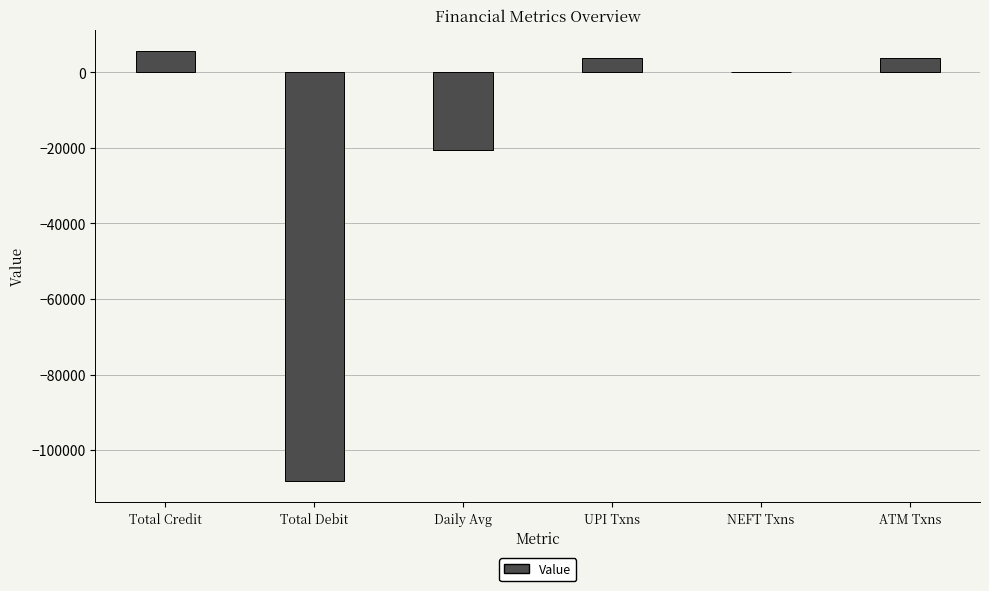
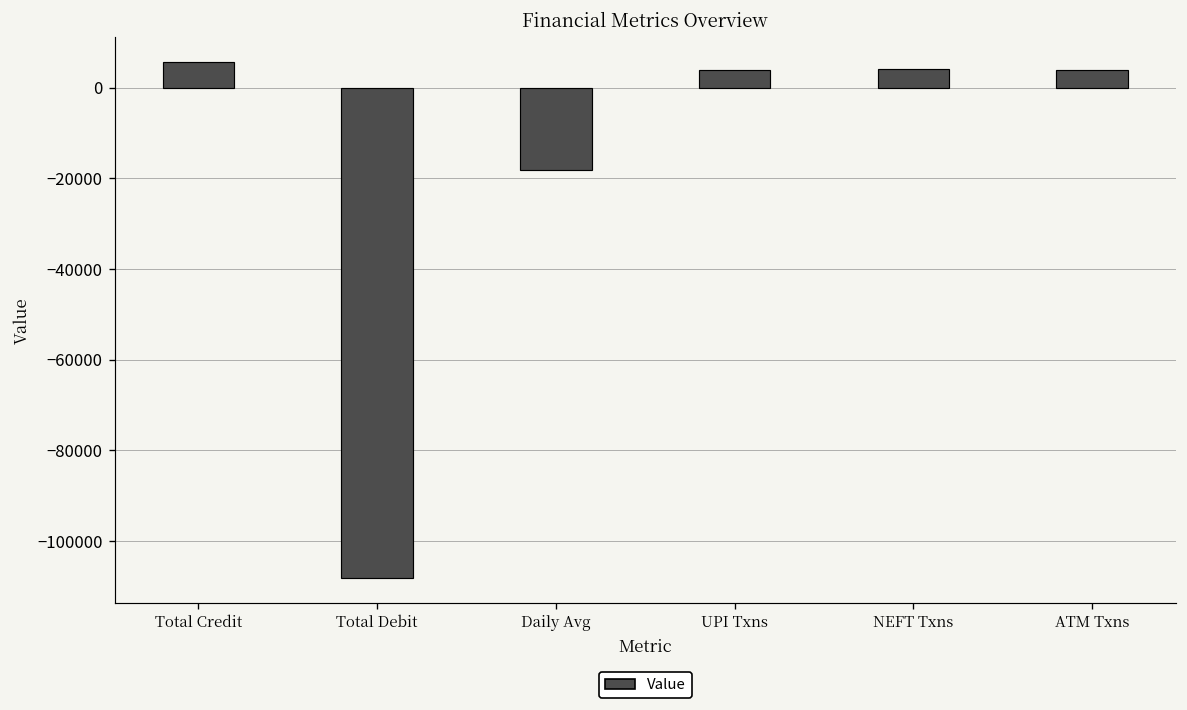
Daily Avg: -21000 -> -18000
NEFT Txns: 0 -> 4000
